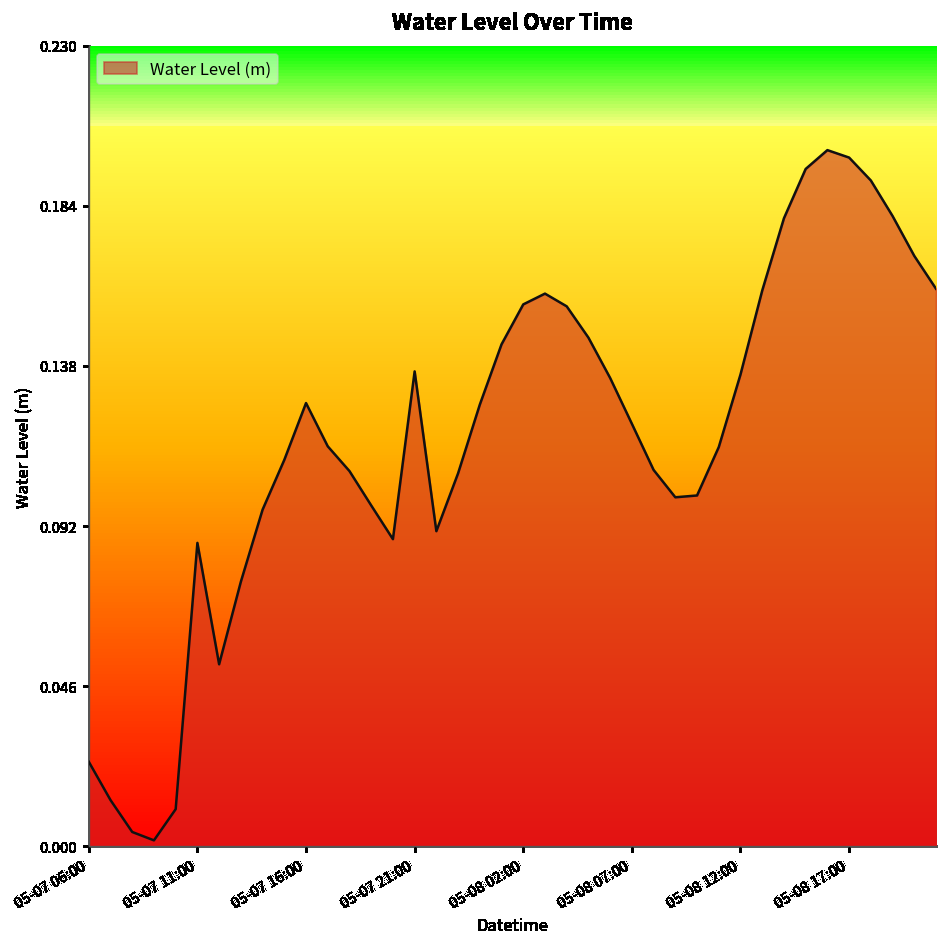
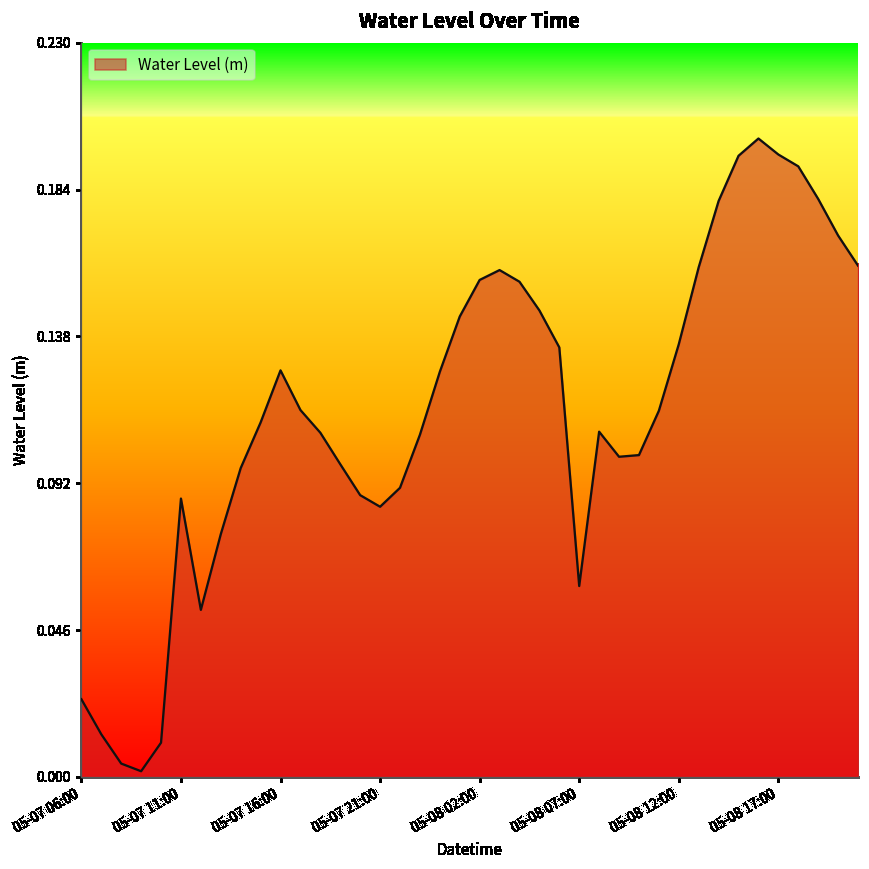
05-07 21:00: 0.136 -> 0.085
05-08 07:00: 0.121 -> 0.060
05-08 17:00: 0.198 -> 0.195
